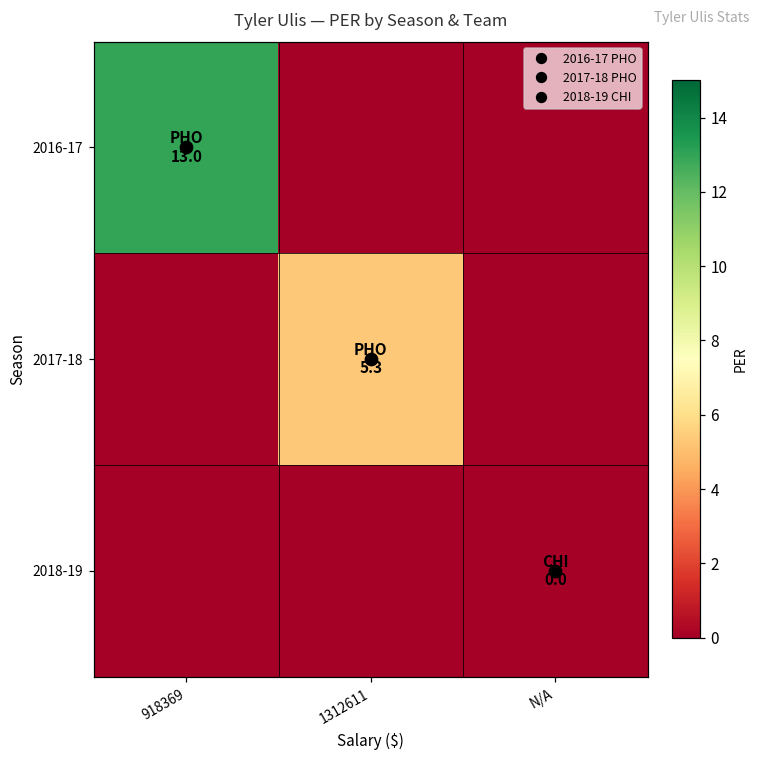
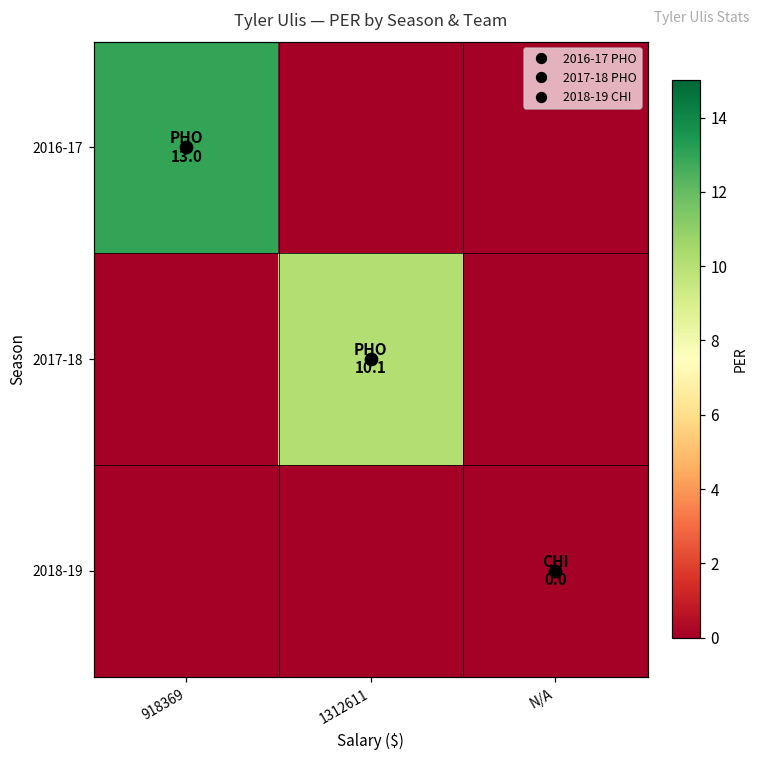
2017-18, 1312611: 5.3 -> 10.1
